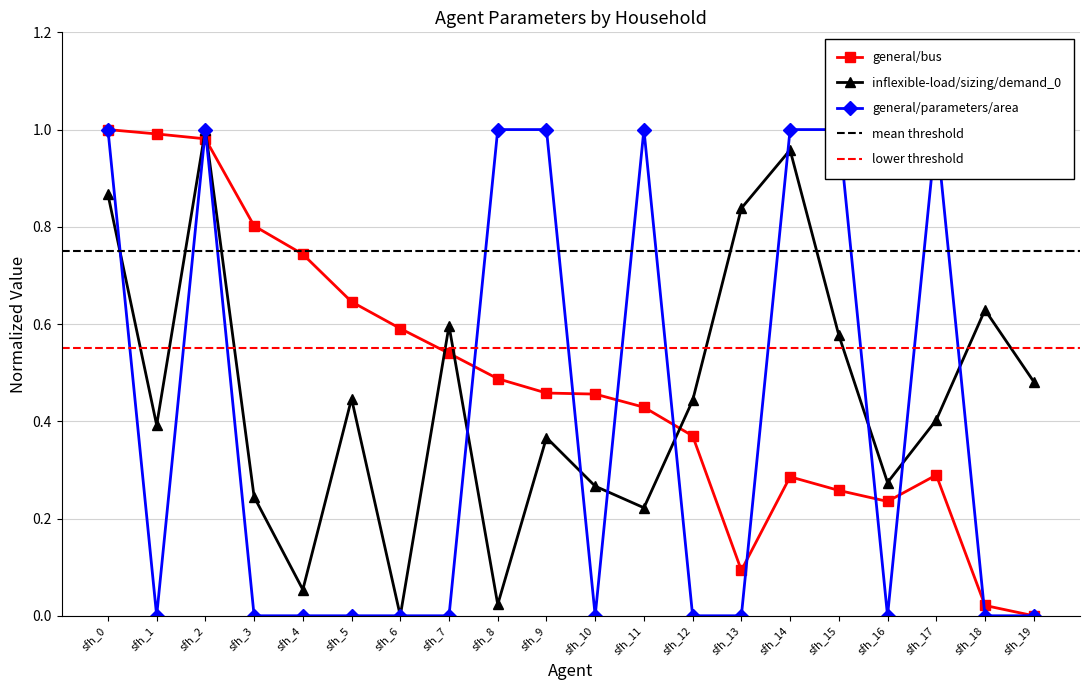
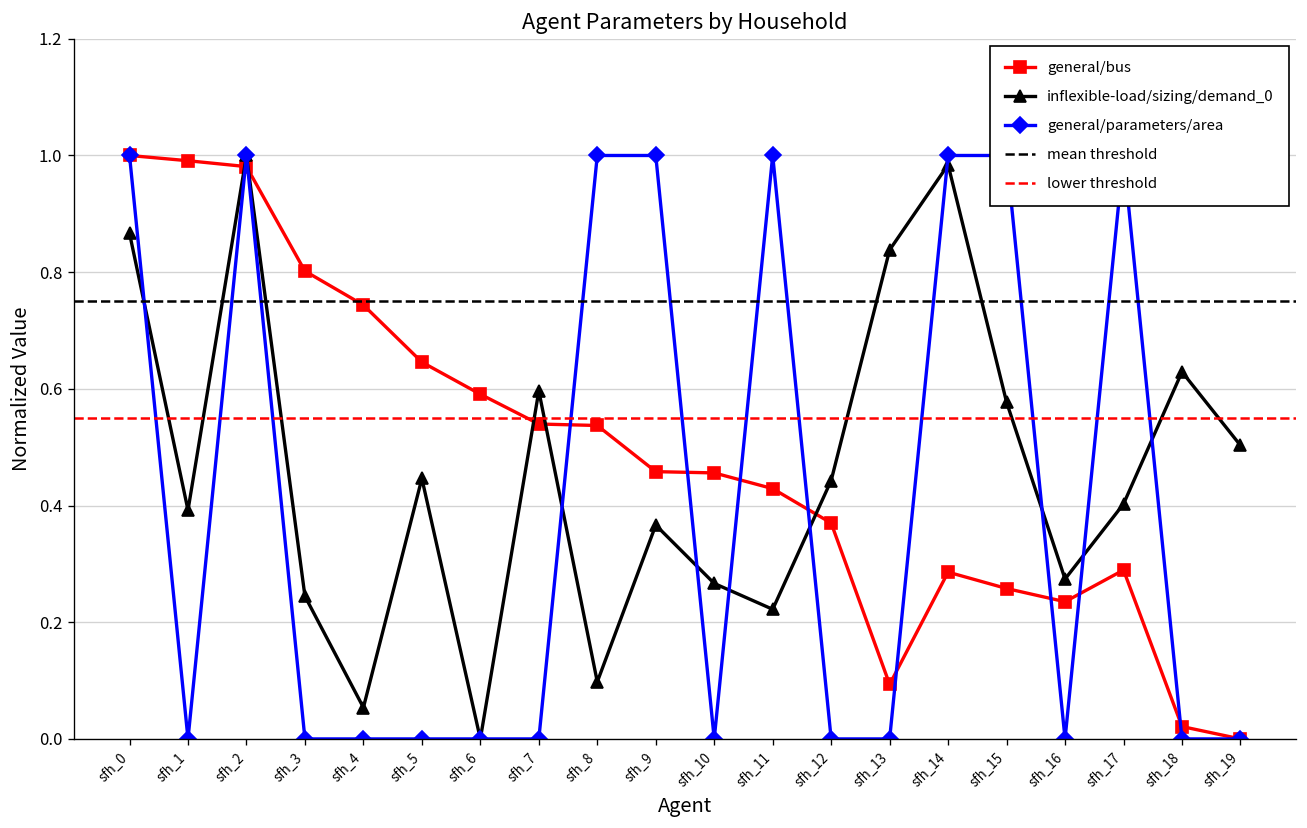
general/bus, sfh_8: 0.49 -> 0.54
inflexible-load/sizing/demand_0, sfh_8: 0.02 -> 0.10
inflexible-load/sizing/demand_0, sfh_14: 0.96 -> 0.98
inflexible-load/sizing/demand_0, sfh_19: 0.48 -> 0.50
